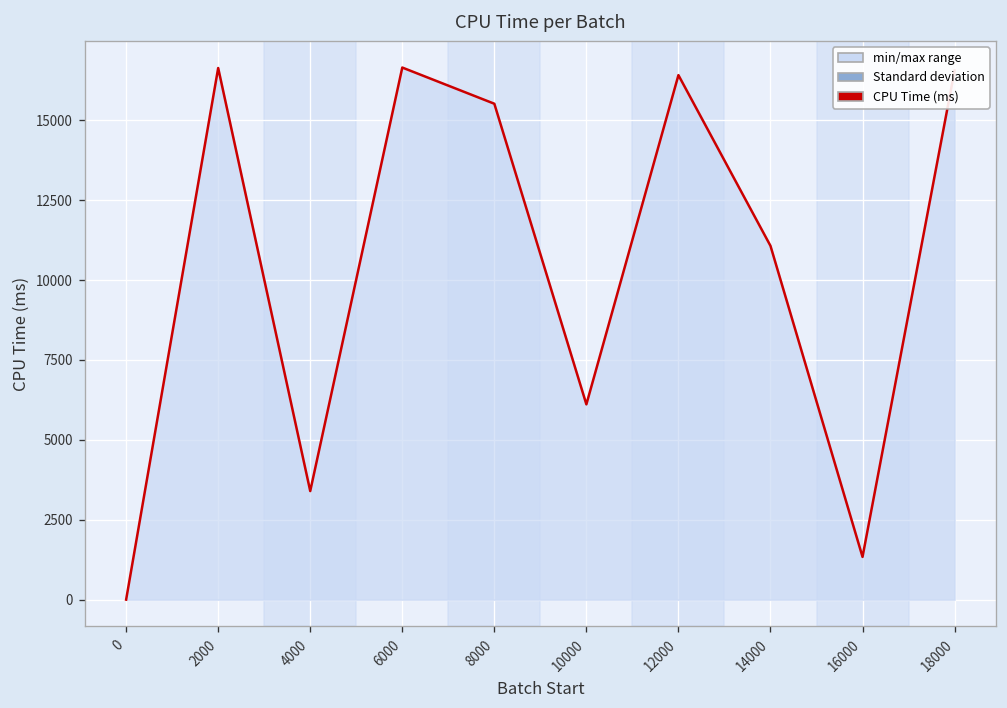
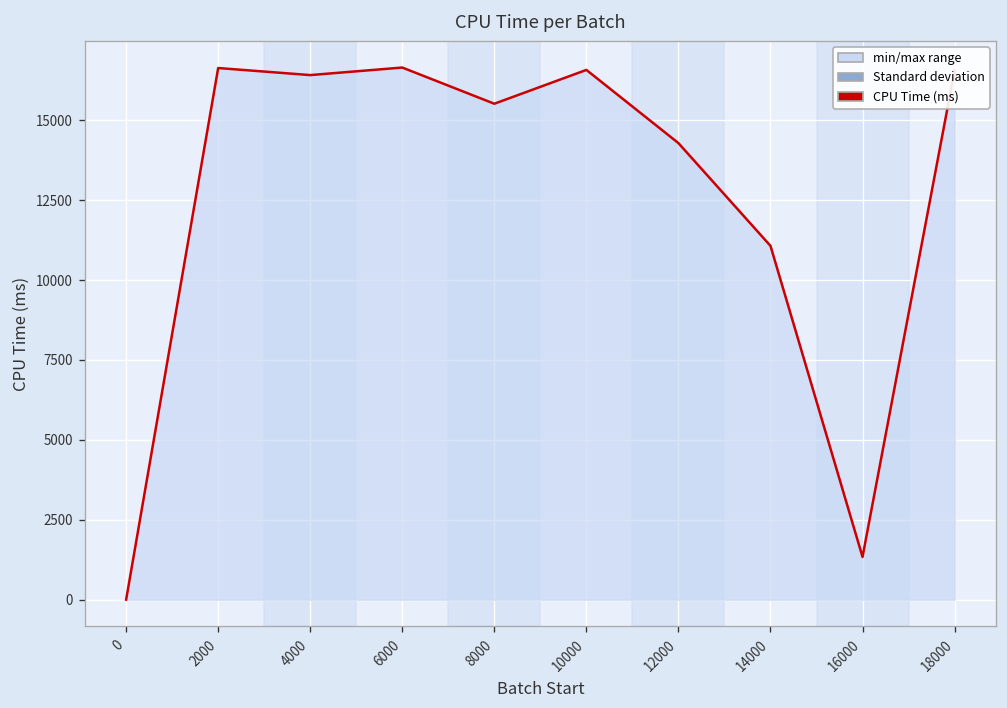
4000: 3400 -> 16400
10000: 6100 -> 16600
12000: 16400 -> 14300
